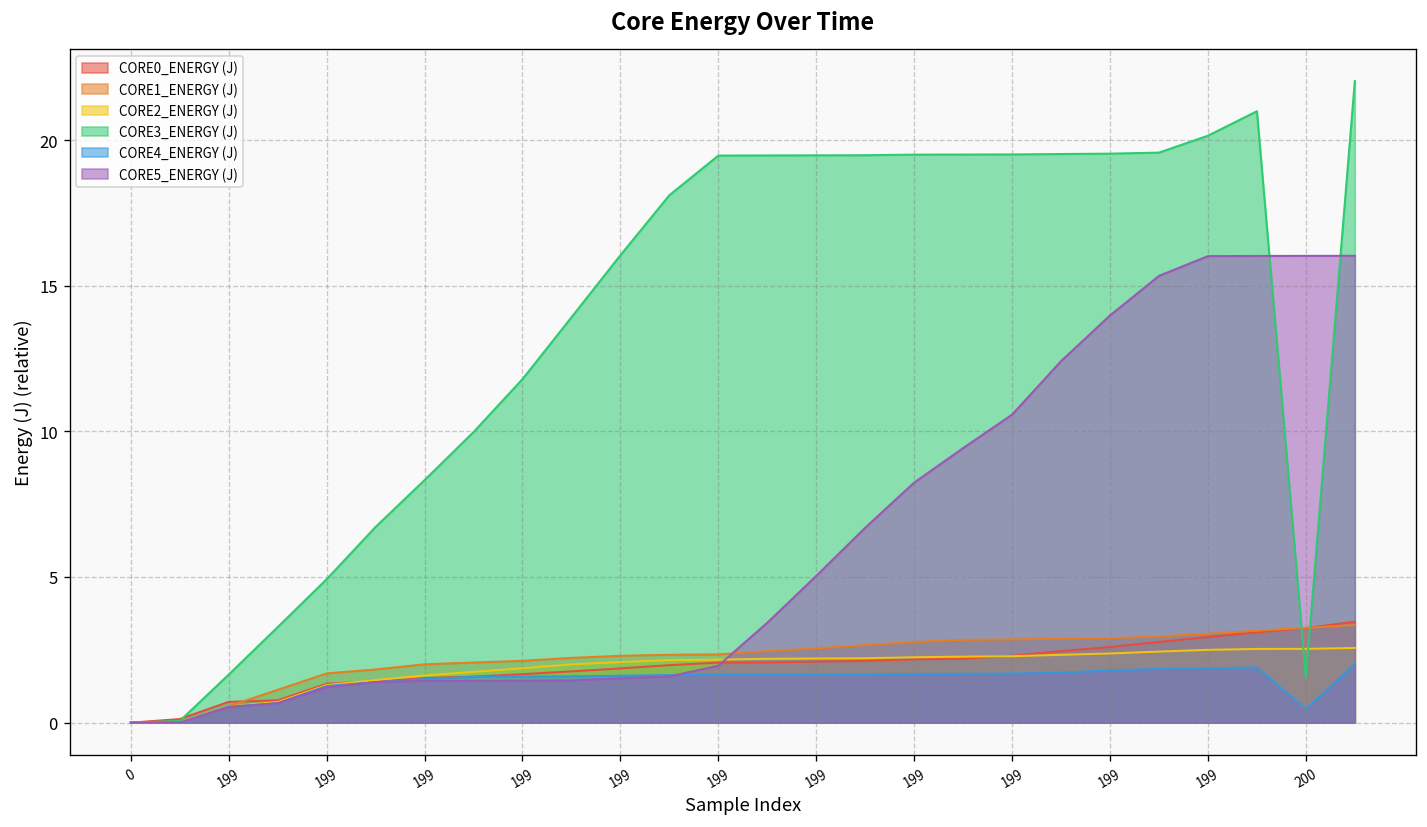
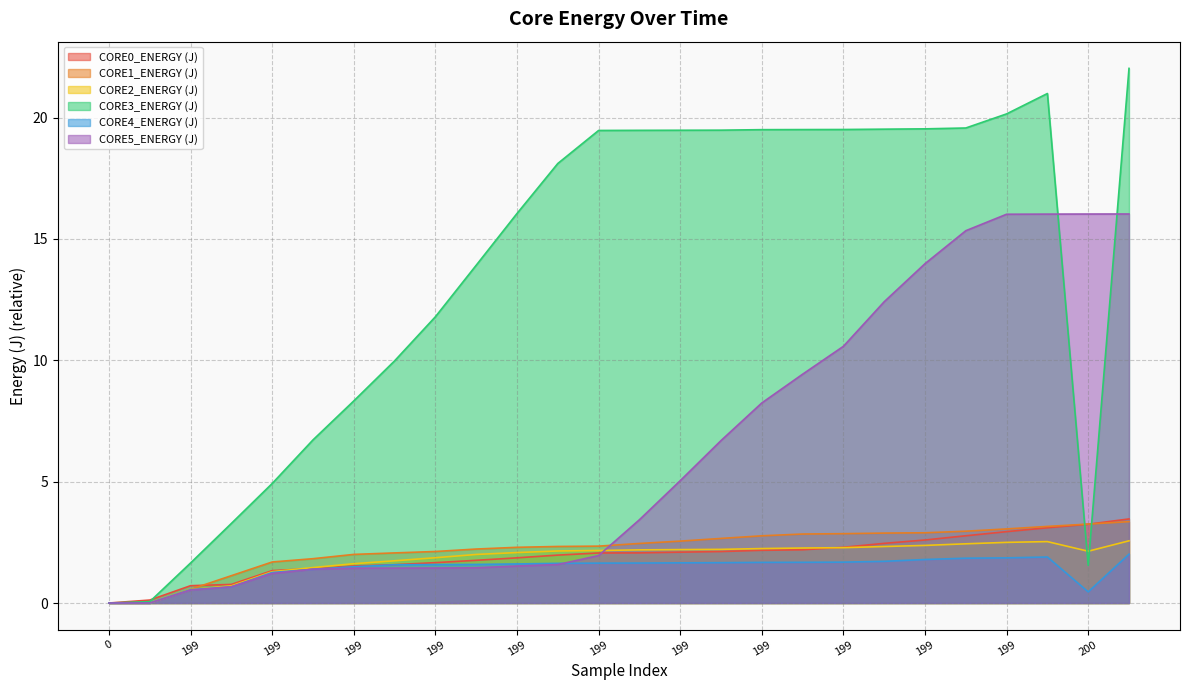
CORE2_ENERGY (J), 200: 2.5 -> 2.1
